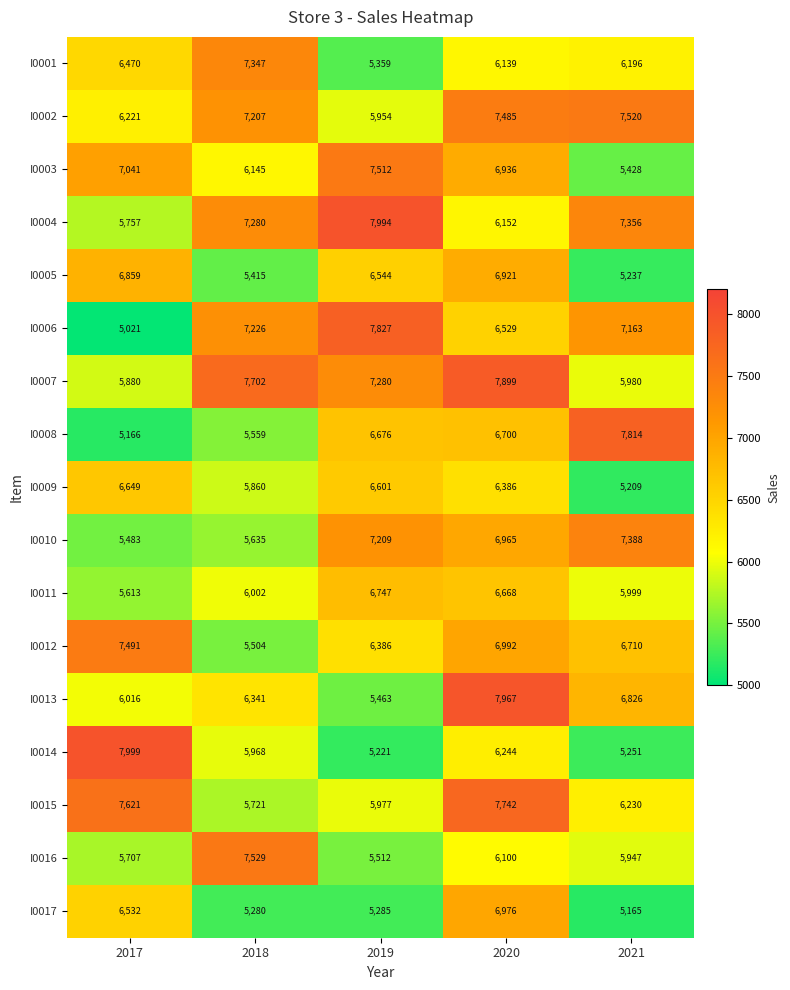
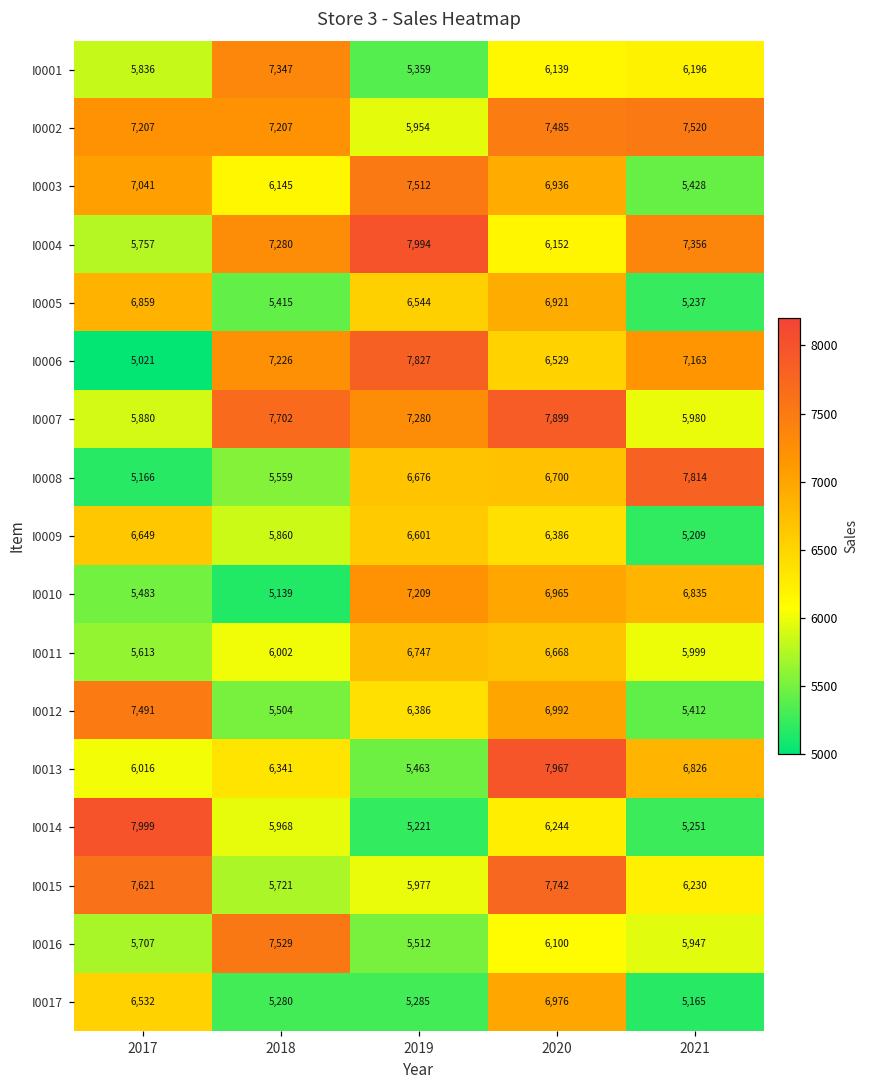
I0001, 2017: 6,470 -> 5,836
I0002, 2017: 6,221 -> 7,207
I0010, 2018: 5,635 -> 5,139
I0010, 2021: 7,388 -> 6,835
I0012, 2021: 6,710 -> 5,412
